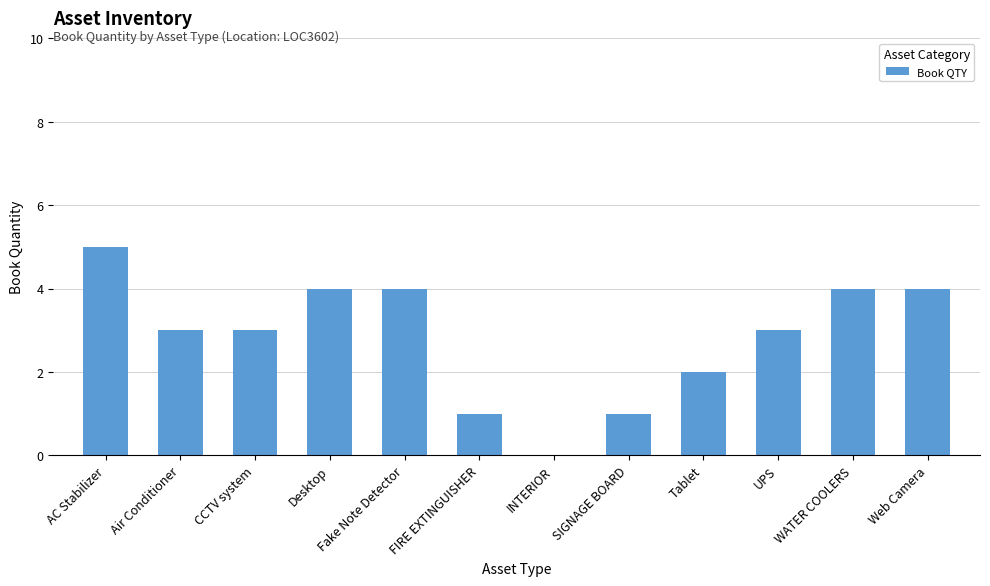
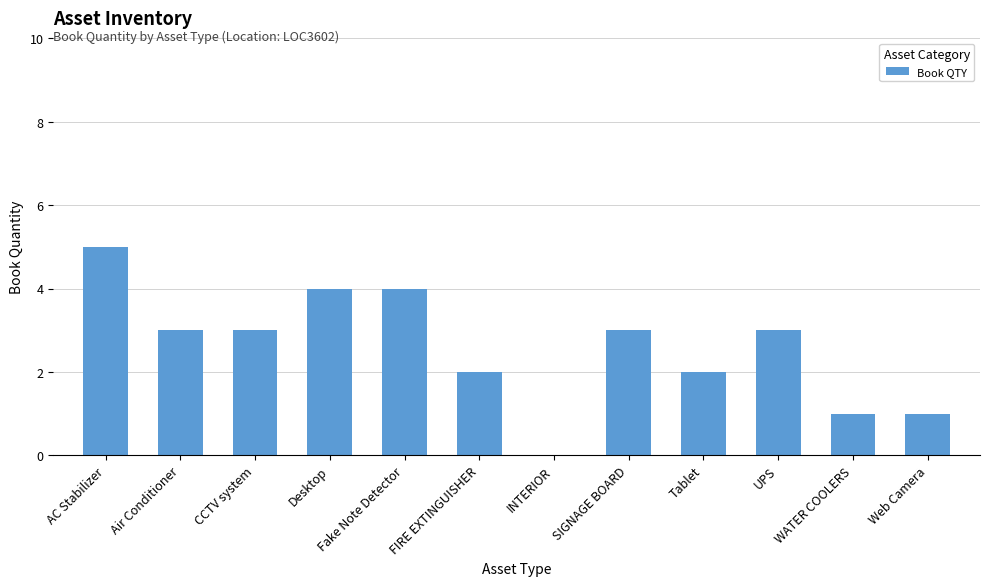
FIRE EXTINGUISHER: 1 -> 2
SIGNAGE BOARD: 1 -> 3
WATER COOLERS: 4 -> 1
Web Camera: 4 -> 1
